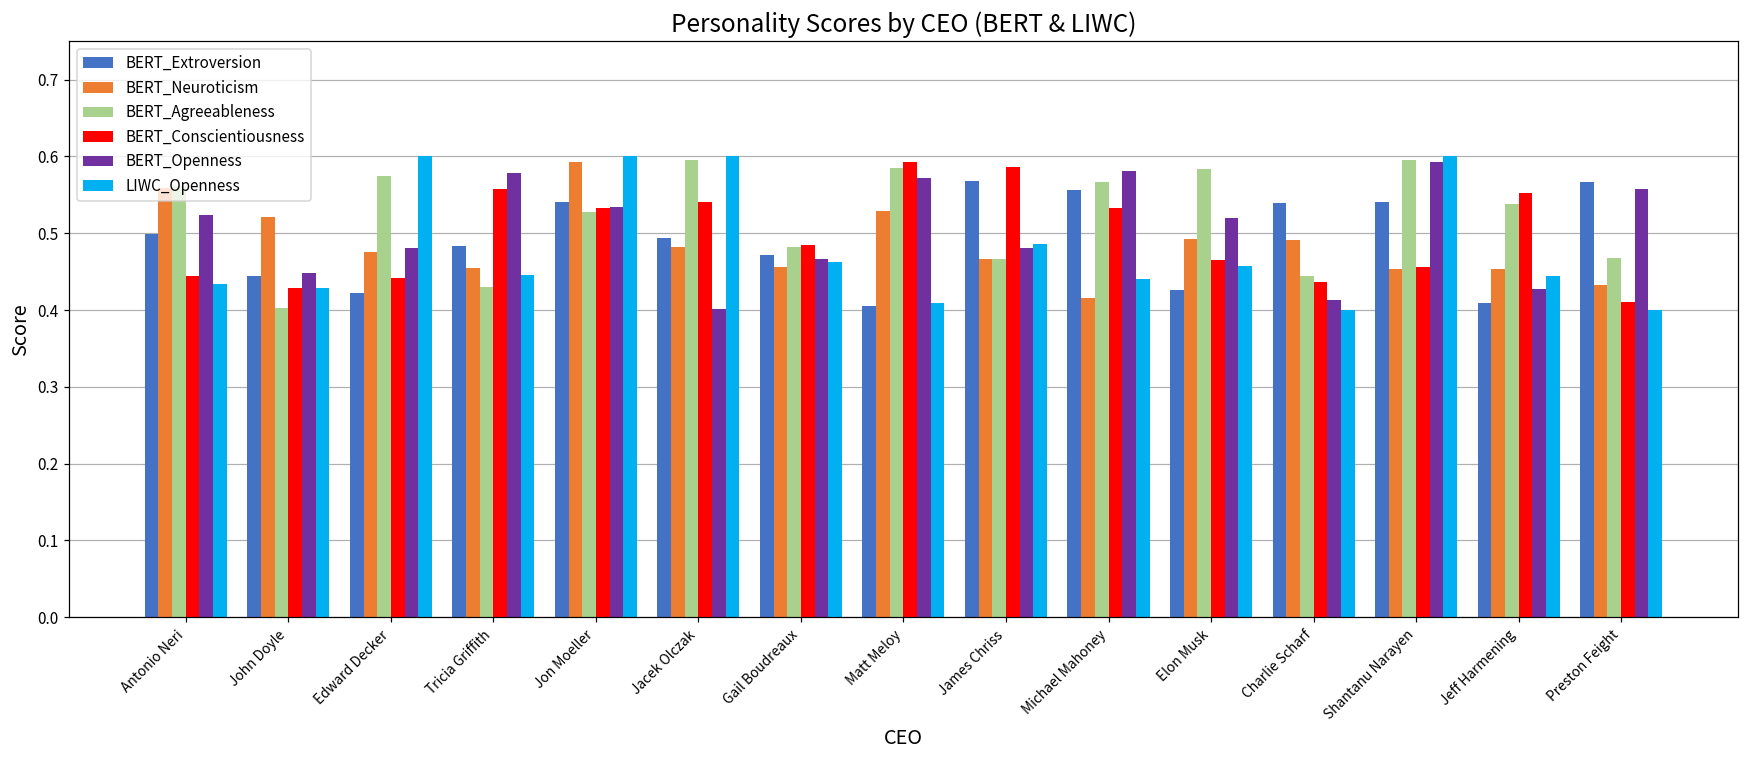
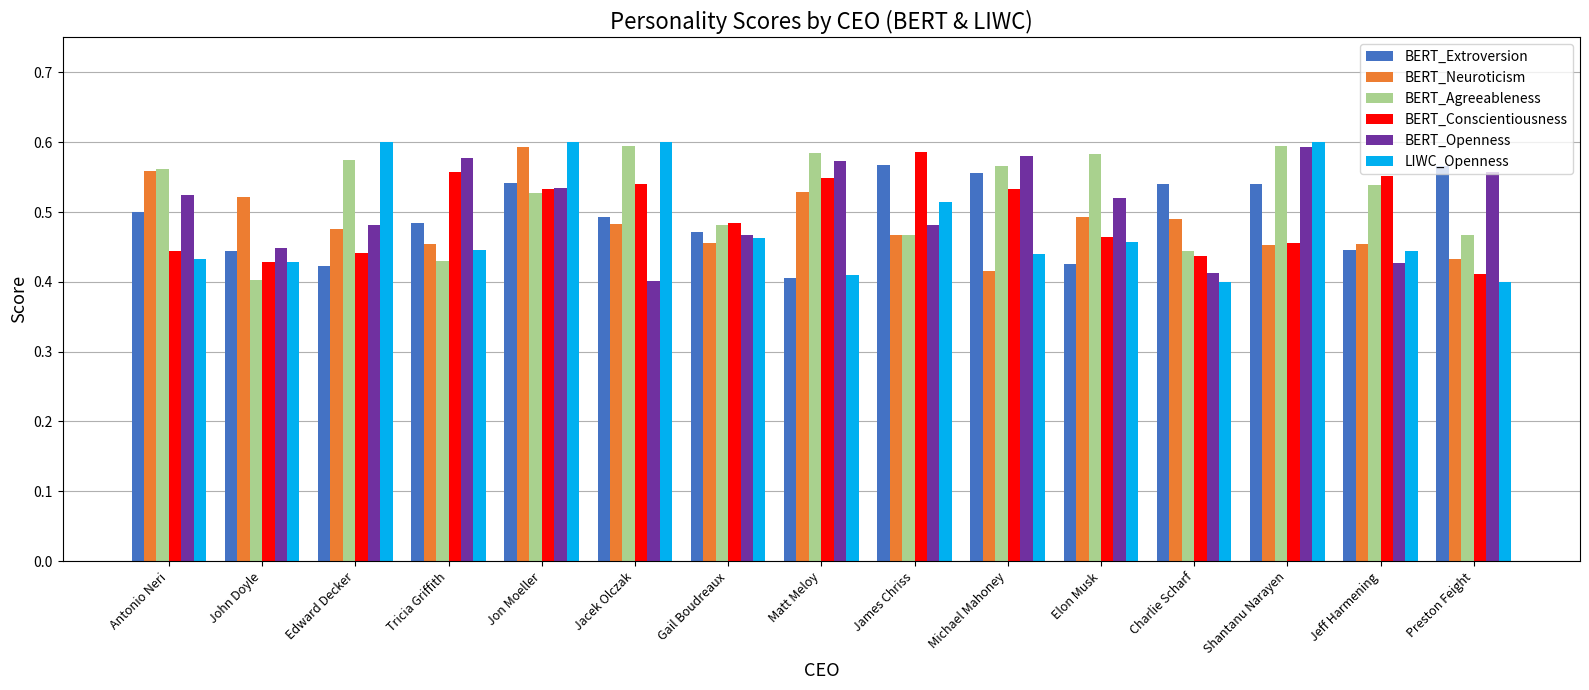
BERT_Conscientiousness, Matt Meloy: 0.59 -> 0.55
LIWC_Openness, James Chriss: 0.49 -> 0.51
BERT_Extroversion, Jeff Harmening: 0.41 -> 0.45
